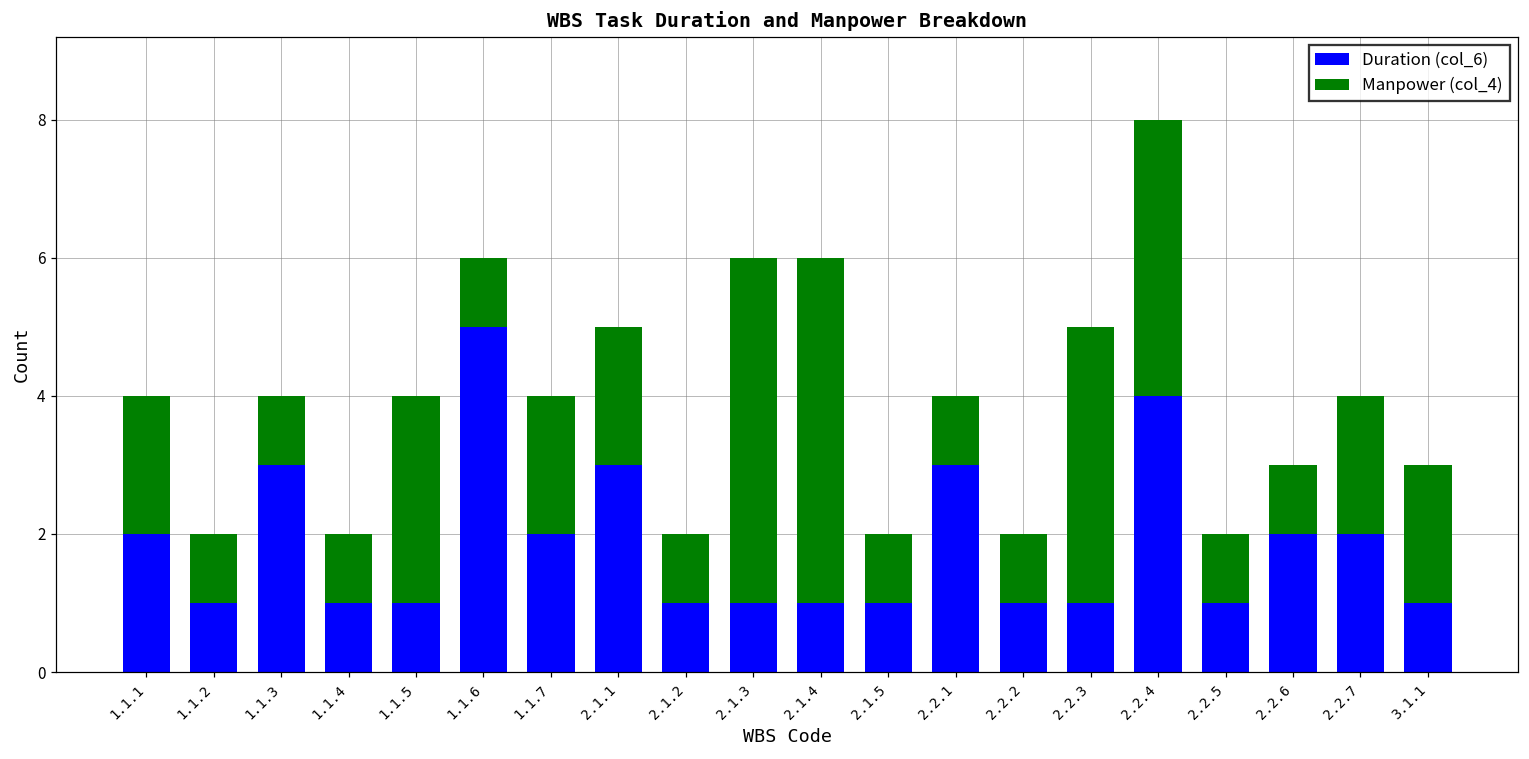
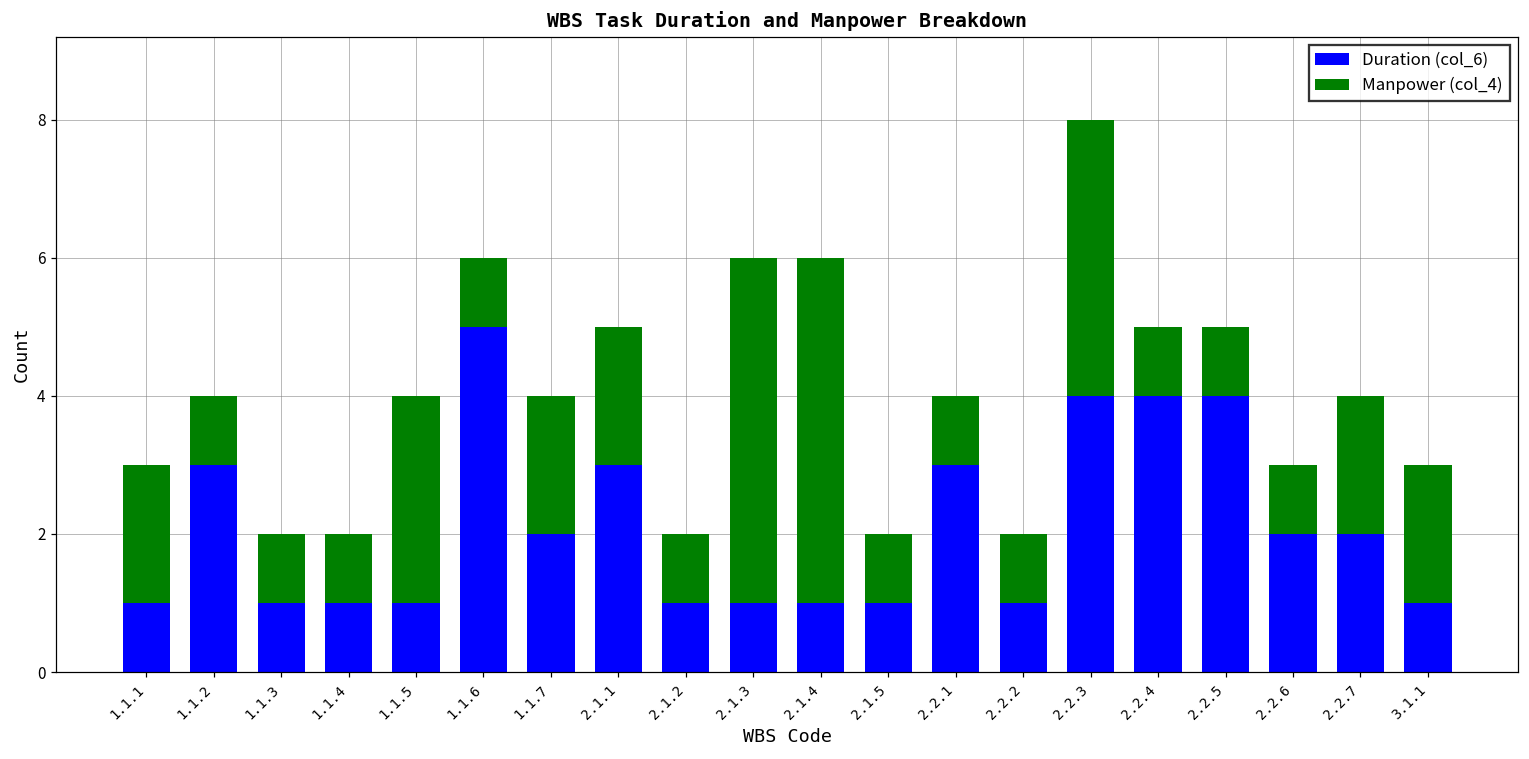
Duration (col_6), 1.1.1: 2 -> 1
Duration (col_6), 1.1.2: 1 -> 3
Duration (col_6), 1.1.3: 3 -> 1
Duration (col_6), 2.2.3: 1 -> 4
Manpower (col_4), 2.2.4: 4 -> 1
Duration (col_6), 2.2.5: 1 -> 4
